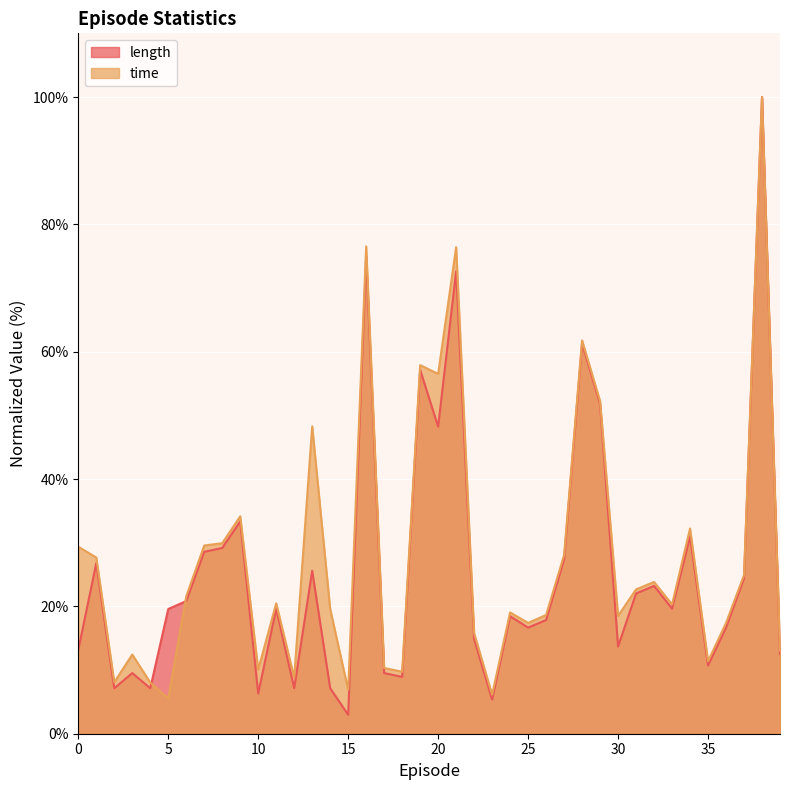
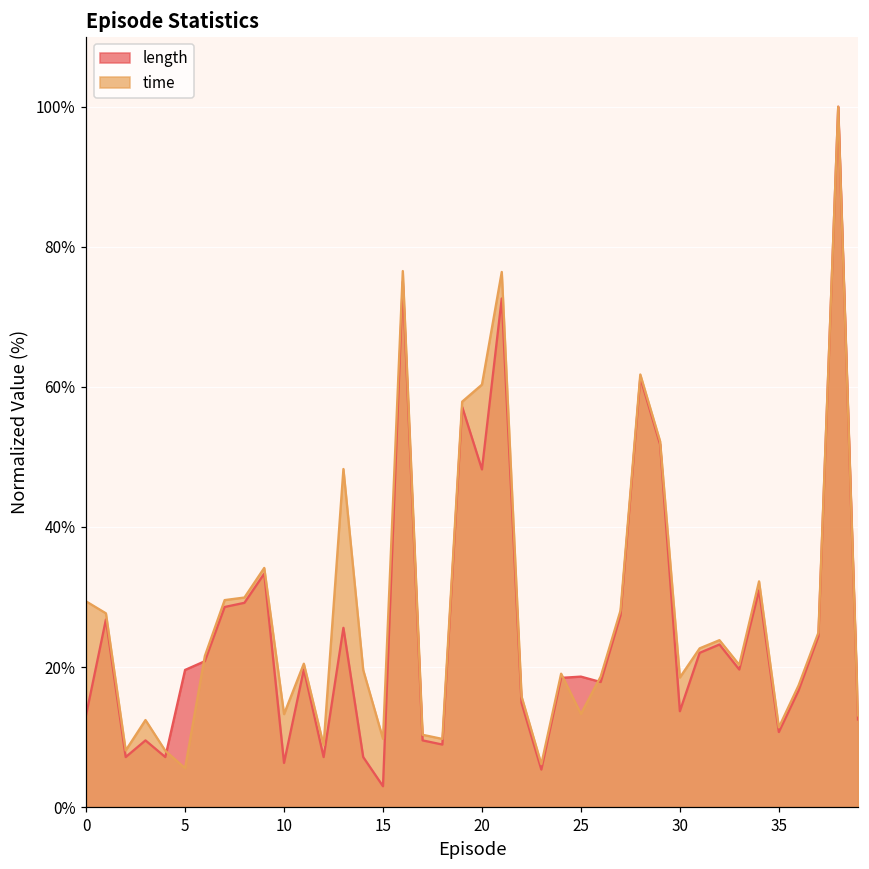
time, 10: 10% -> 13%
time, 15: 7% -> 10%
time, 20: 57% -> 60%
length, 25: 17% -> 19%
time, 25: 17% -> 13%
